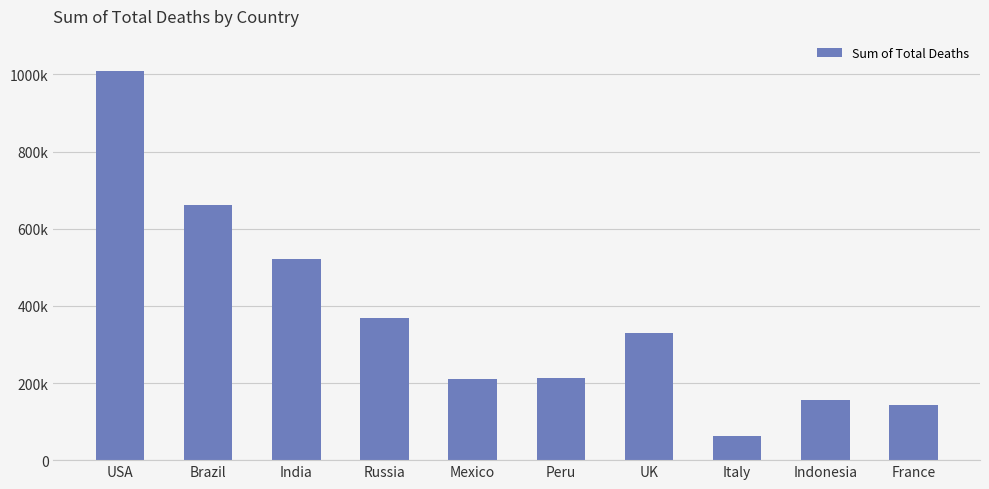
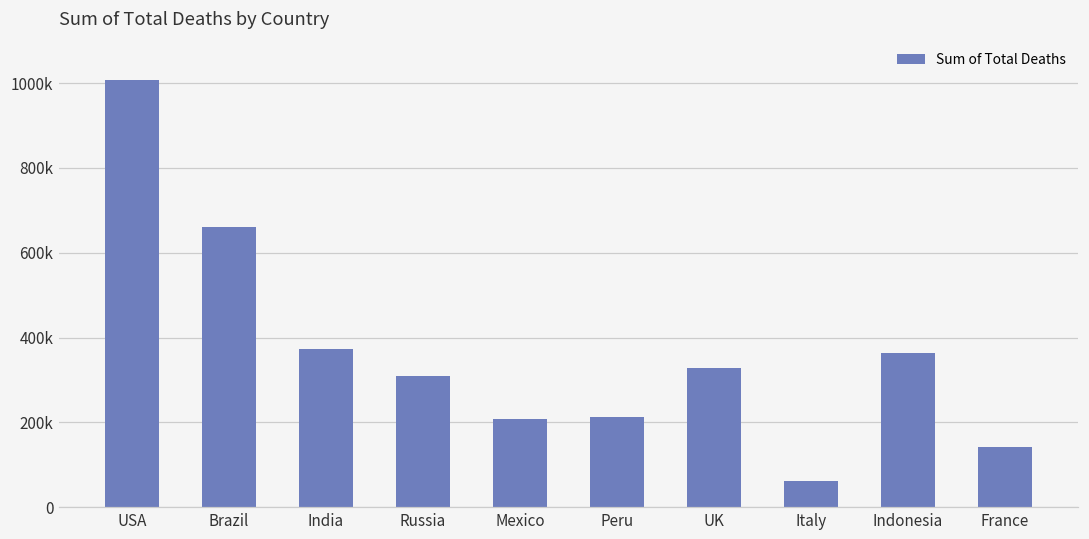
India: 520000 -> 370000
Russia: 370000 -> 310000
Indonesia: 160000 -> 360000
